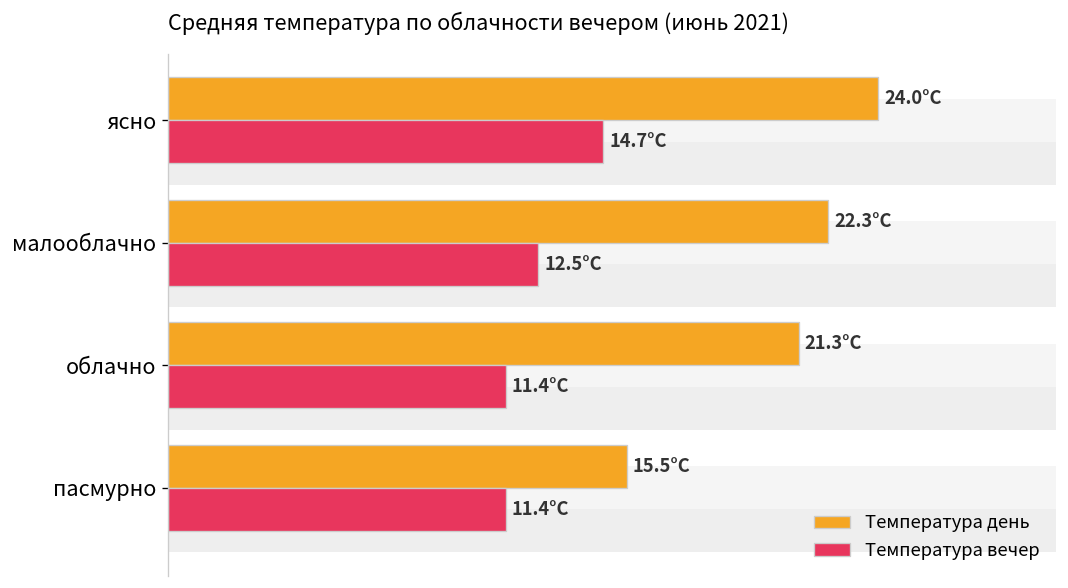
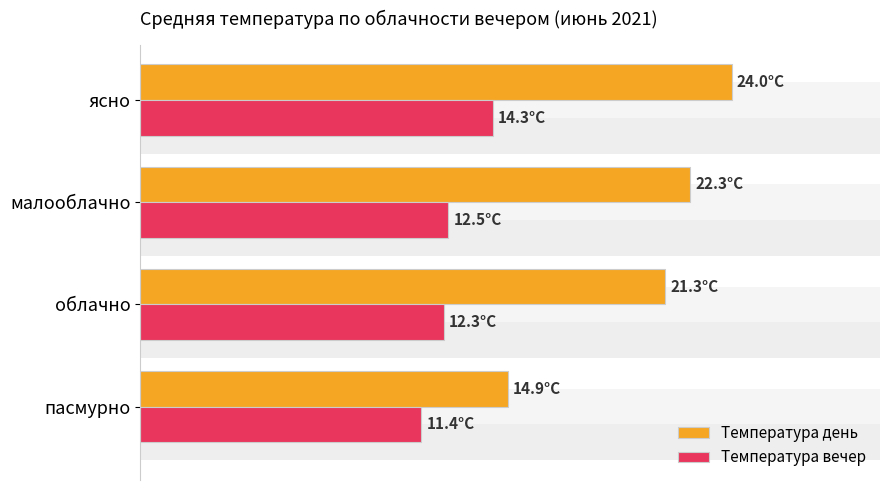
Температура вечер, ясно: 14.7°C -> 14.3°C
Температура вечер, облачно: 11.4°C -> 12.3°C
Температура день, пасмурно: 15.5°C -> 14.9°C
